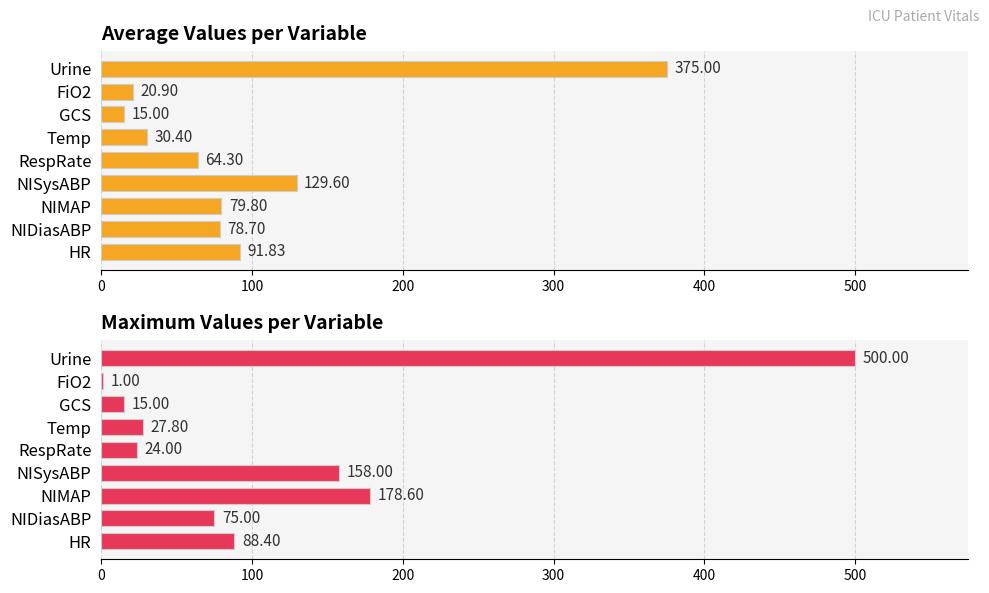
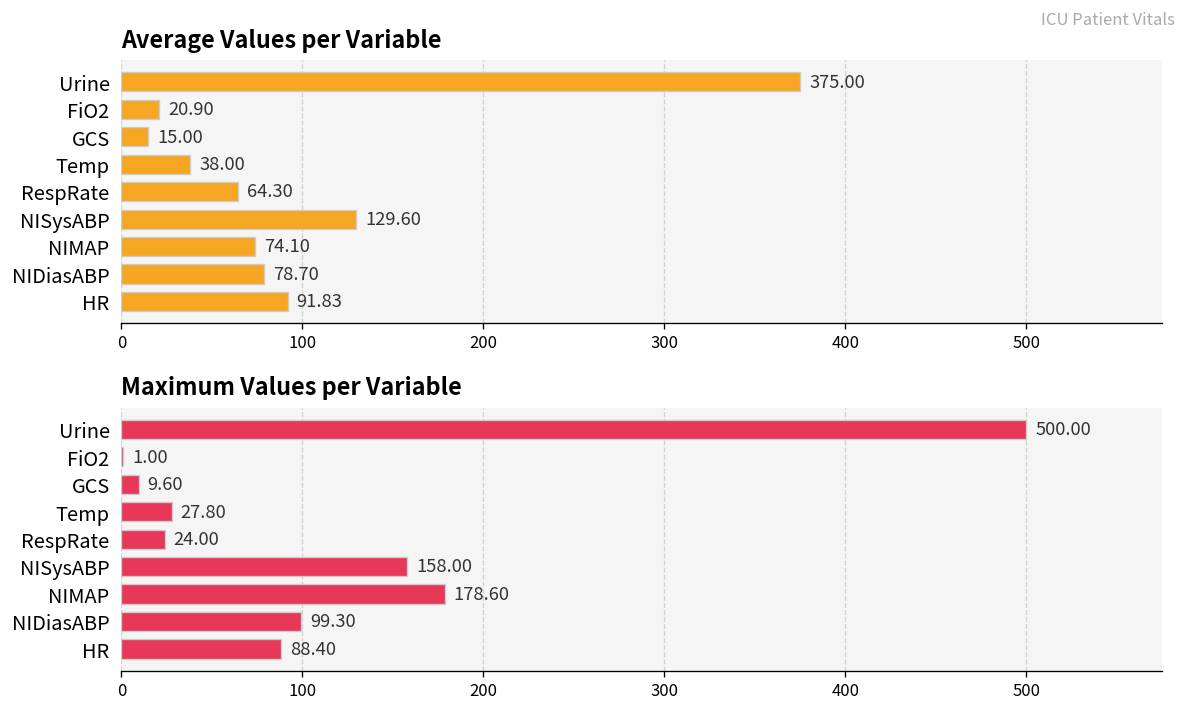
Average Values per Variable, Temp: 30.40 -> 38.00
Average Values per Variable, NIMAP: 79.80 -> 74.10
Maximum Values per Variable, GCS: 15.00 -> 9.60
Maximum Values per Variable, NIDiasABP: 75.00 -> 99.30
